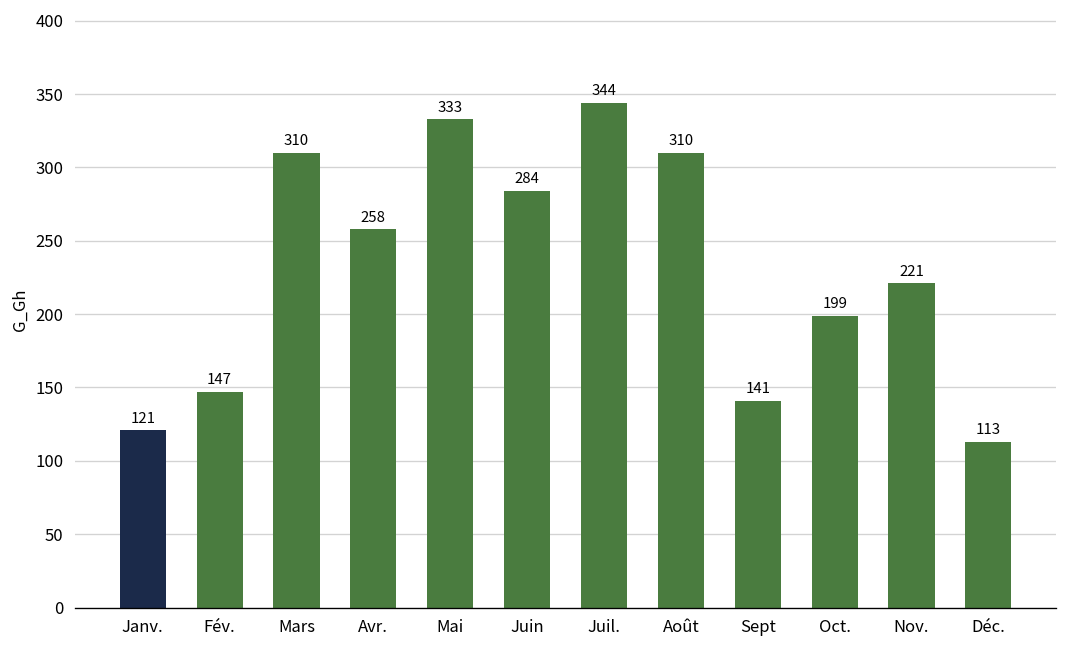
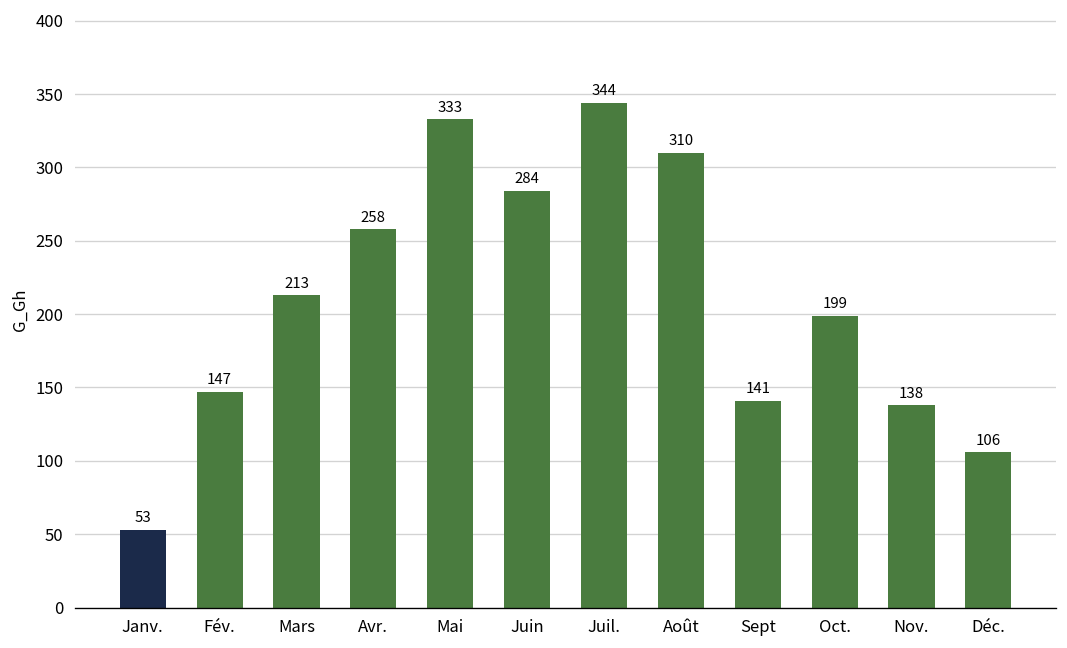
Janv.: 121 -> 53
Mars: 310 -> 213
Nov.: 221 -> 138
Déc.: 113 -> 106
